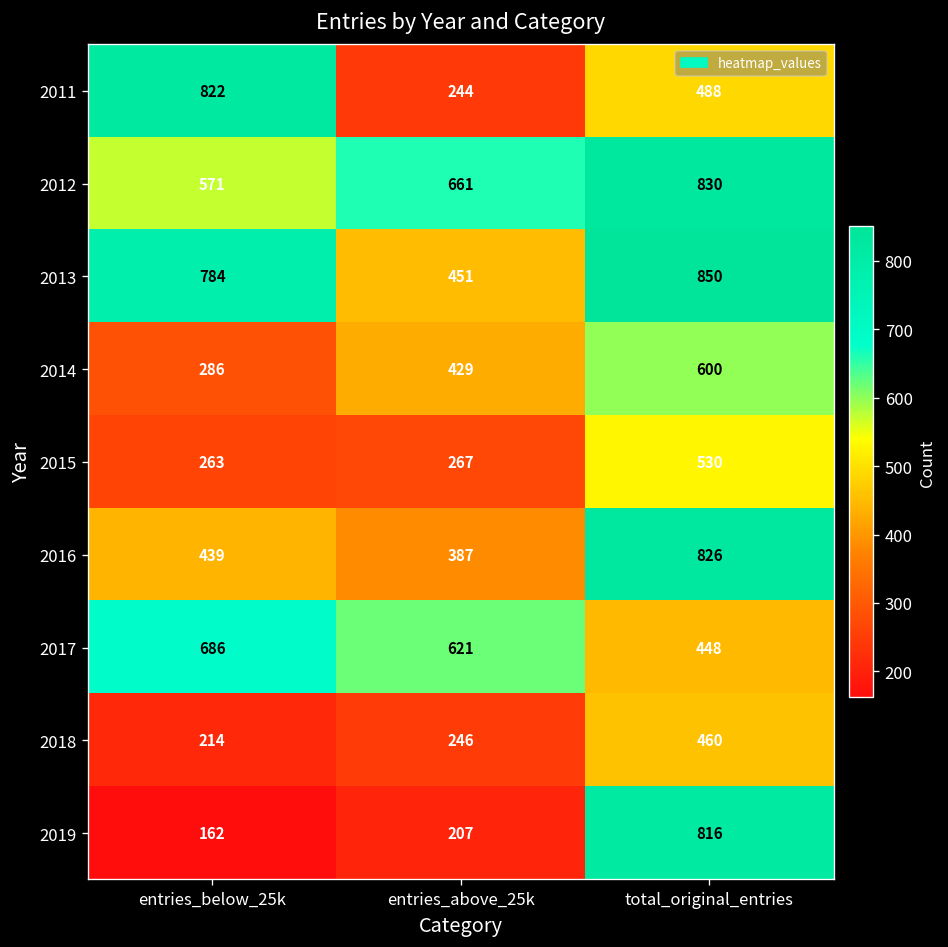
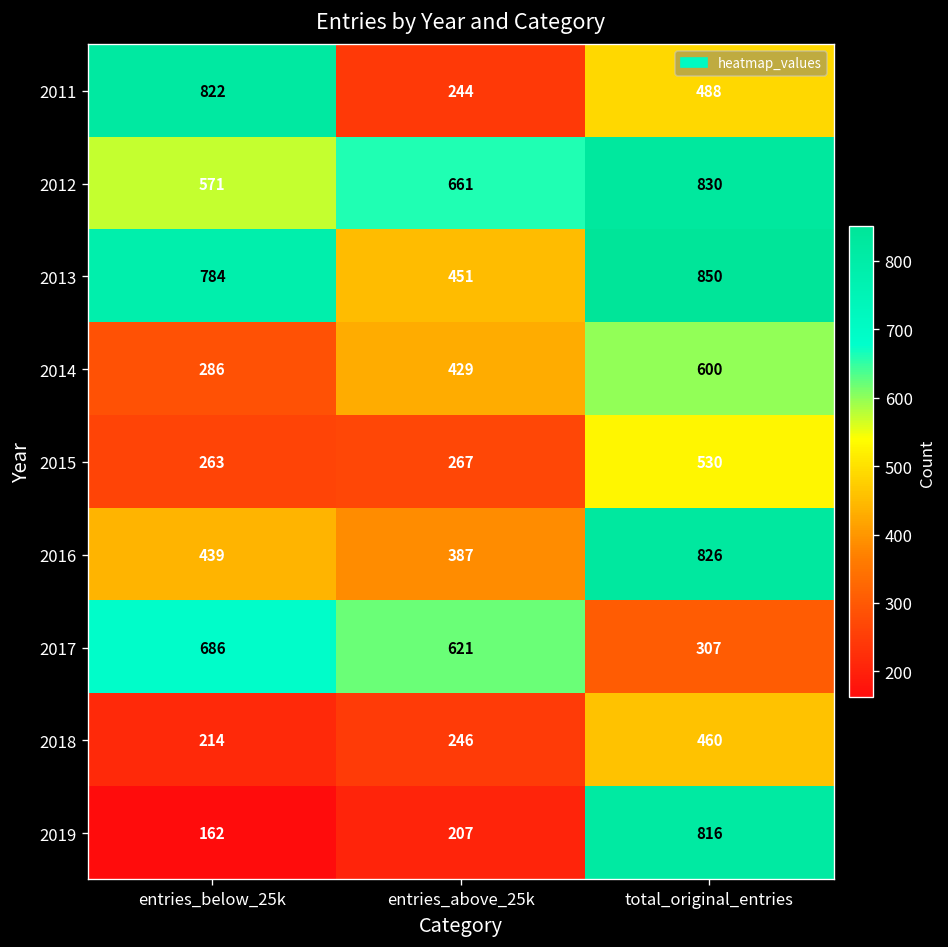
2017, total_original_entries: 448 -> 307
